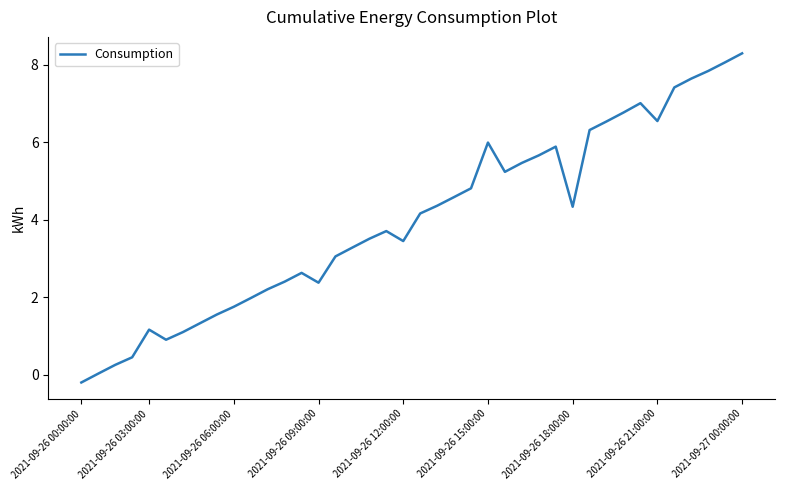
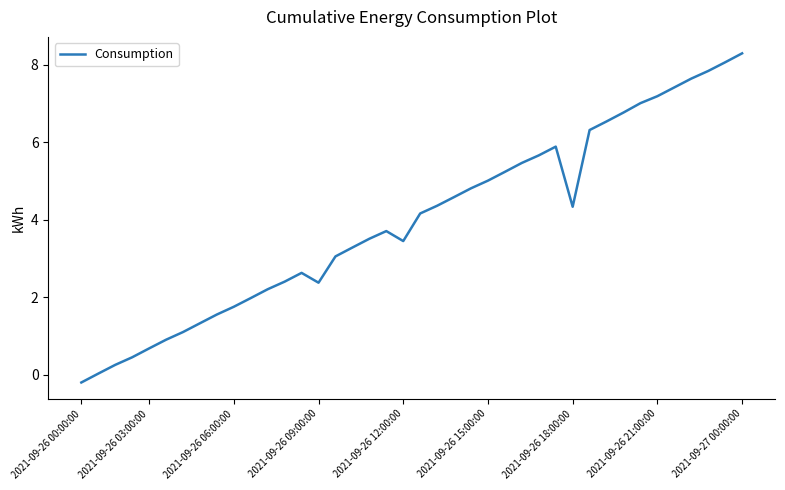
2021-09-26 03:00:00: 1.2 -> 0.7
2021-09-26 15:00:00: 6.0 -> 5.0
2021-09-26 21:00:00: 6.6 -> 7.2
